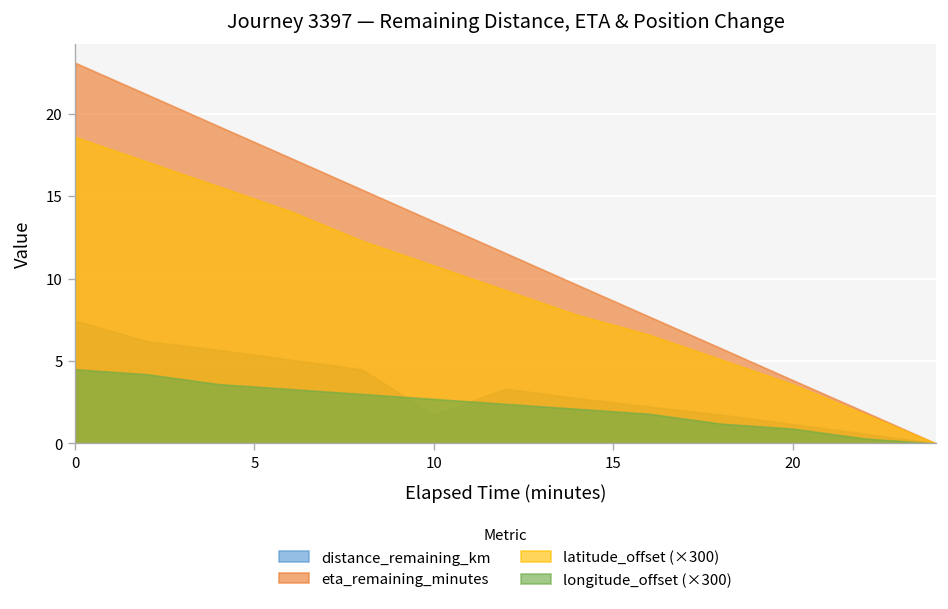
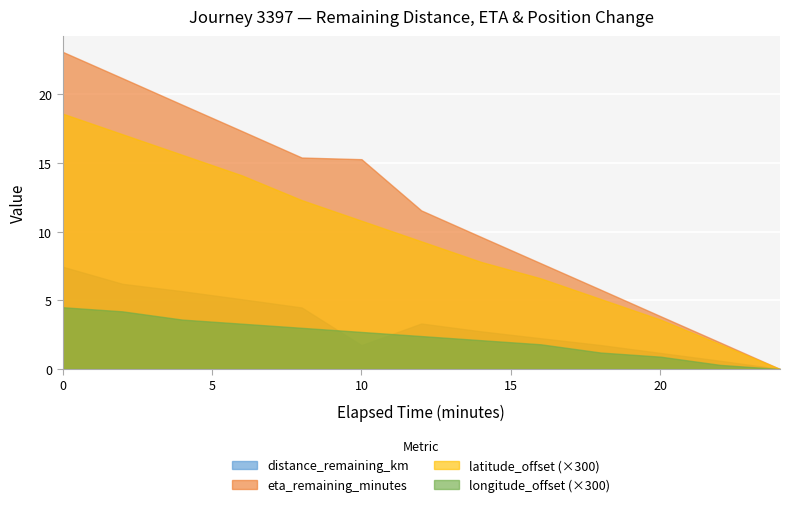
eta_remaining_minutes, 10: 13.5 -> 15.3
